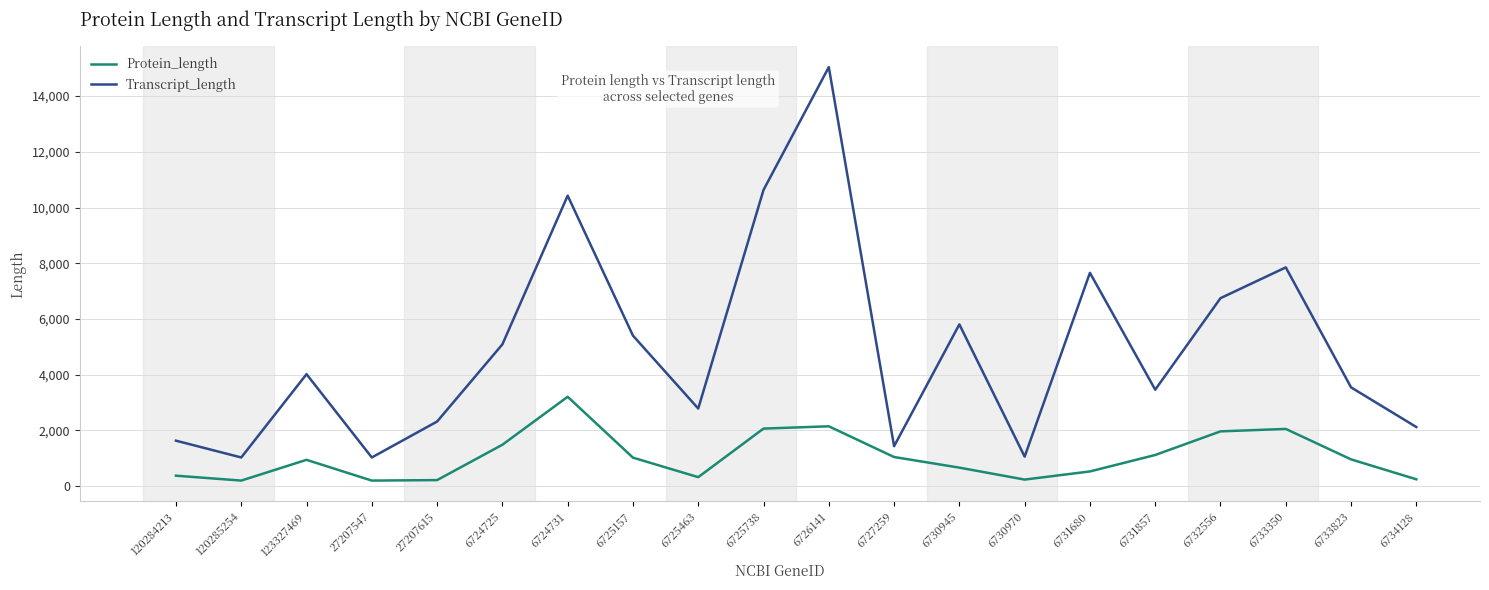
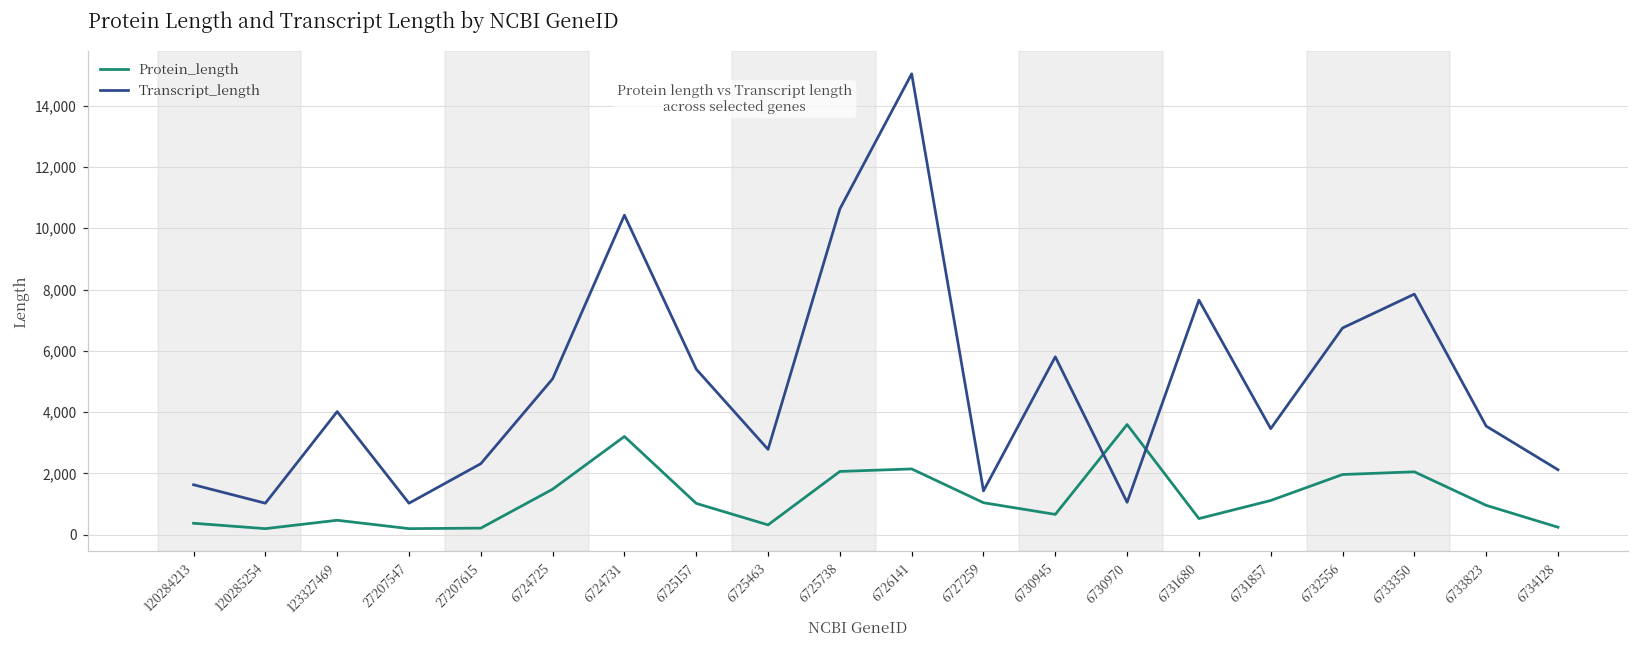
Protein_length, 123327469: 900 -> 500
Protein_length, 6730970: 200 -> 3,600
